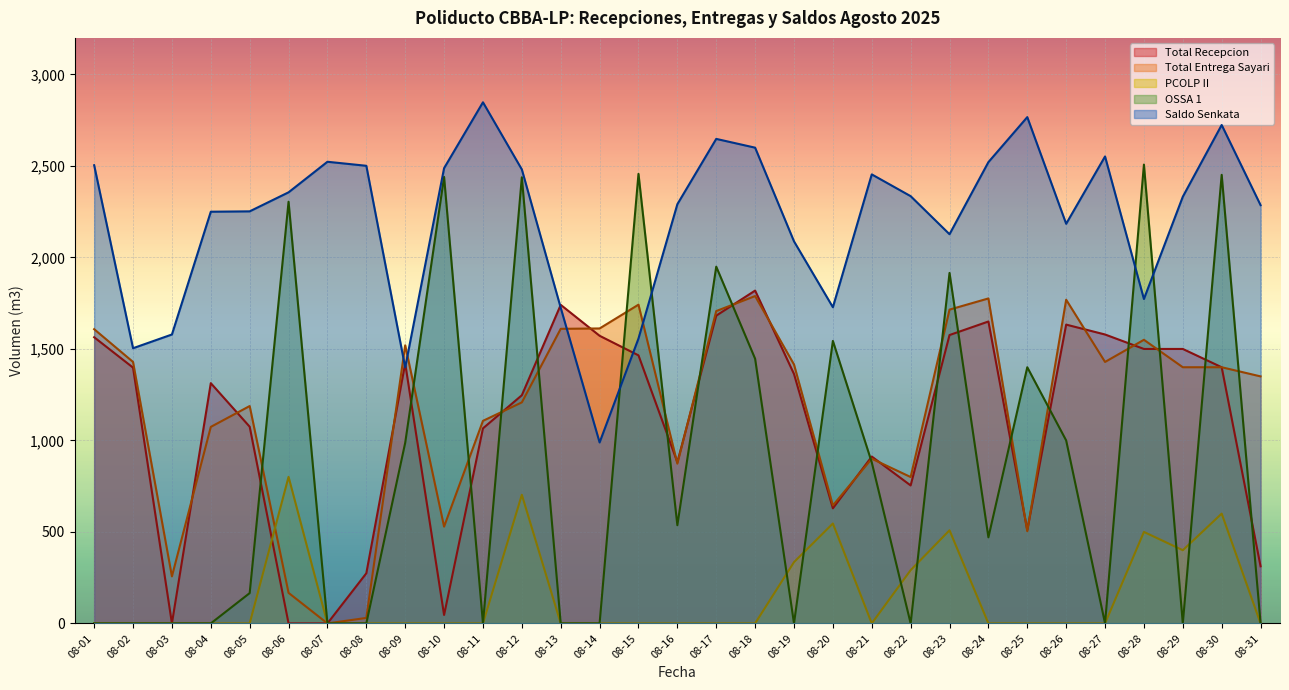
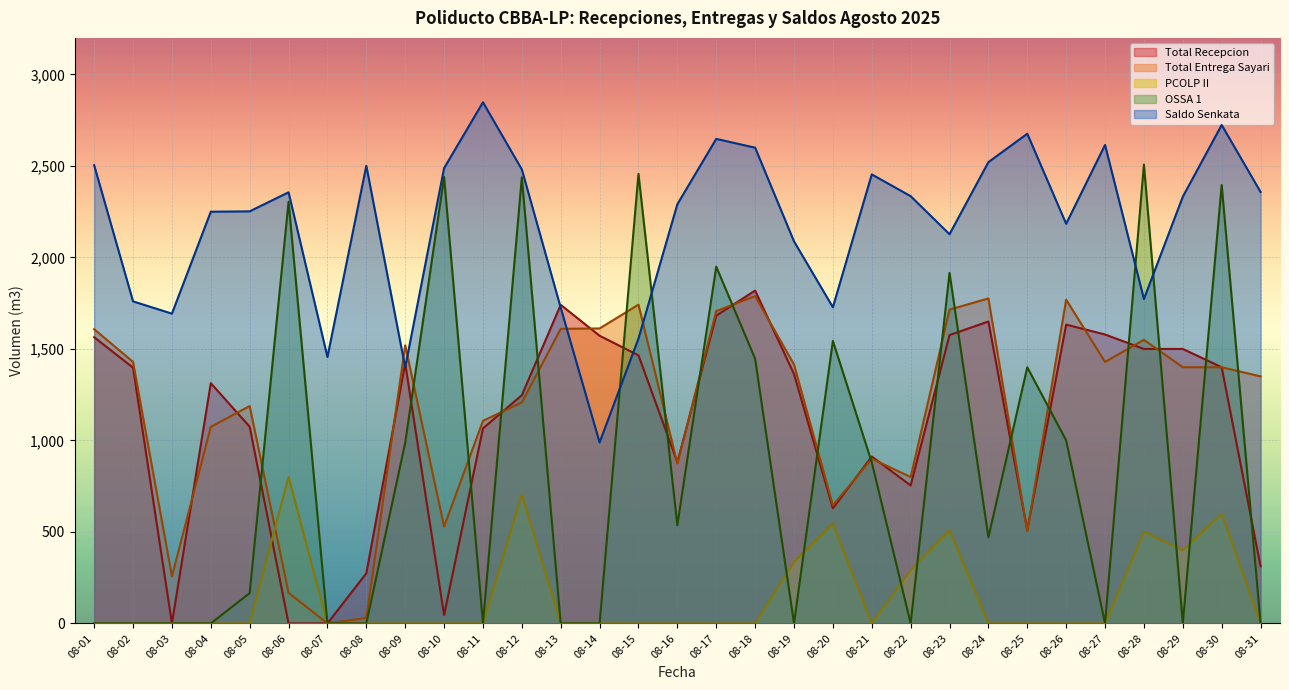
Saldo Senkata, 08-02: 1,500 -> 1,760
Saldo Senkata, 08-03: 1,580 -> 1,690
Saldo Senkata, 08-07: 2,520 -> 1,460
Saldo Senkata, 08-25: 2,770 -> 2,680
Saldo Senkata, 08-27: 2,550 -> 2,620
OSSA 1, 08-30: 2,450 -> 2,400
Saldo Senkata, 08-31: 2,290 -> 2,360
